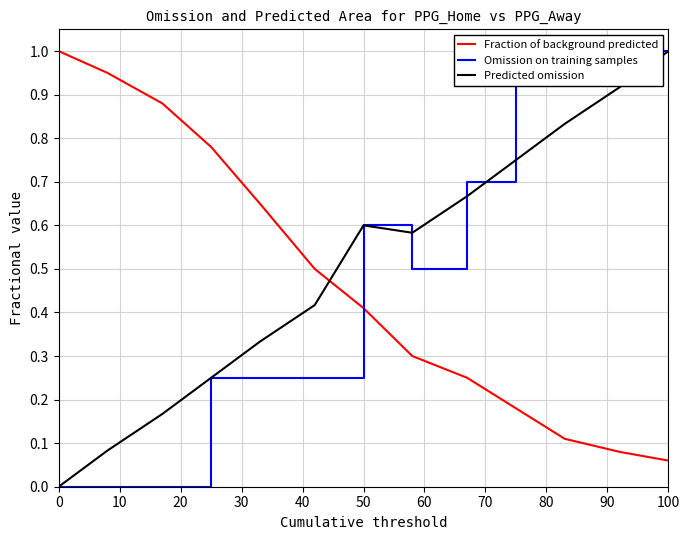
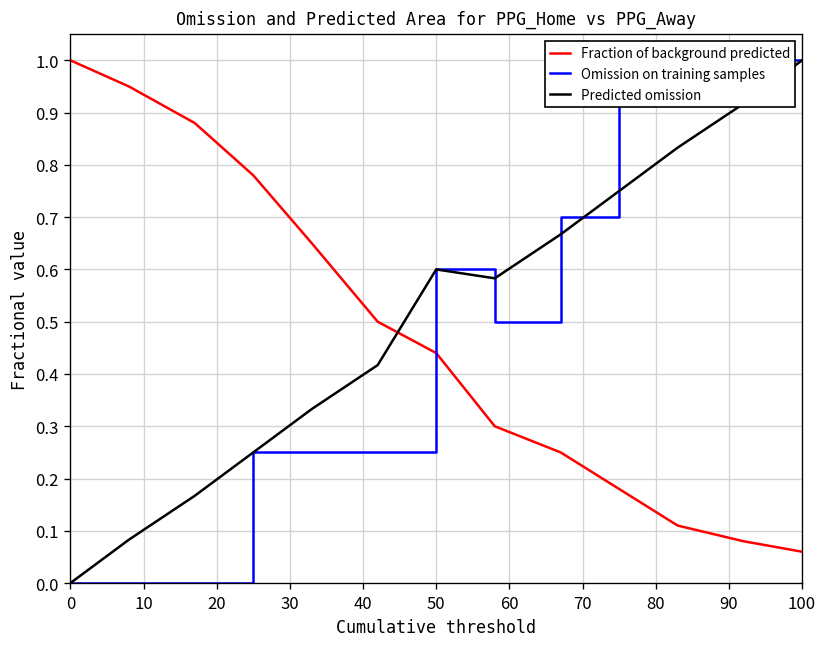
Fraction of background predicted, 50: 0.41 -> 0.44
